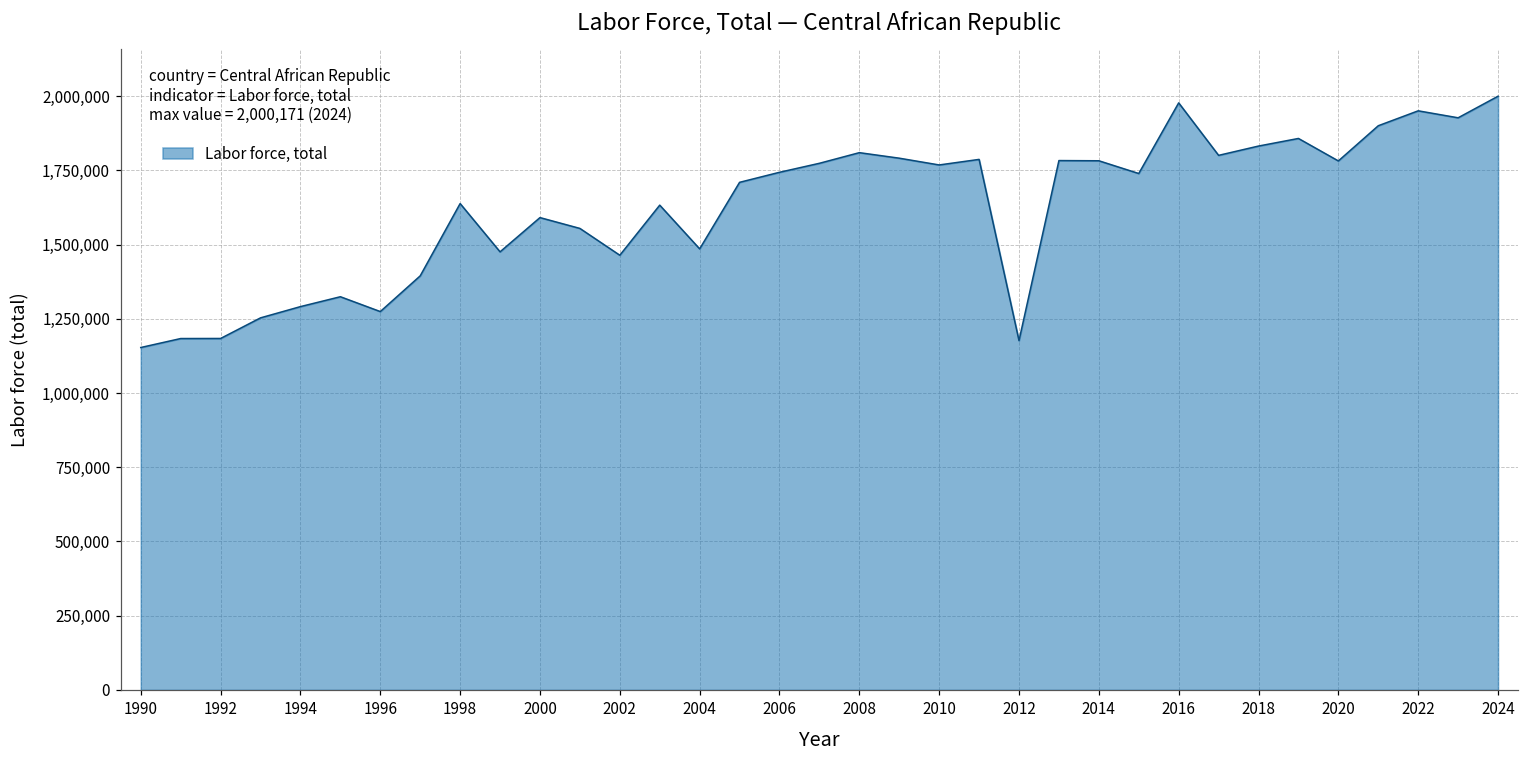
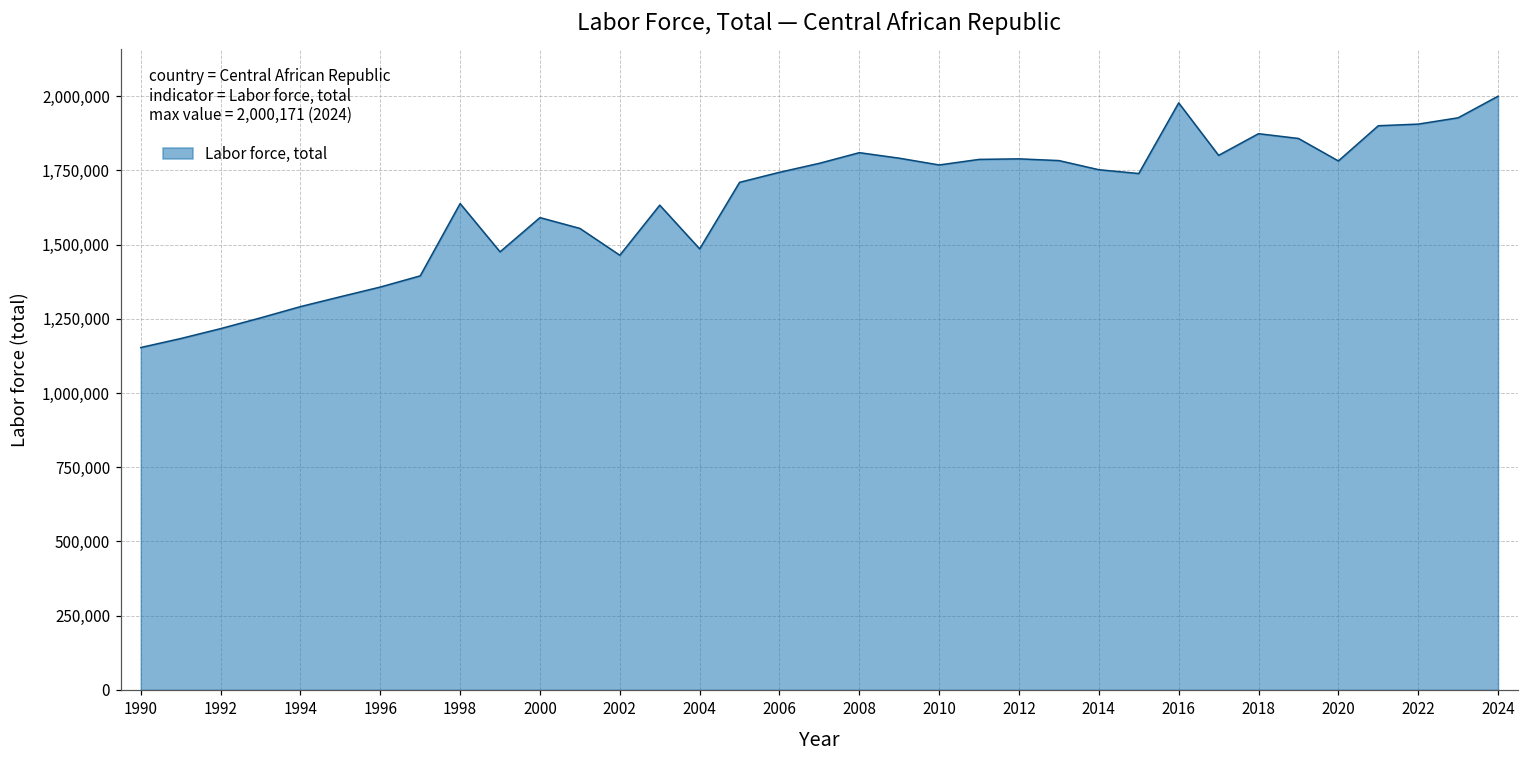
1992: 1,180,000 -> 1,220,000
1996: 1,270,000 -> 1,360,000
2012: 1,180,000 -> 1,790,000
2014: 1,780,000 -> 1,750,000
2018: 1,830,000 -> 1,870,000
2022: 1,950,000 -> 1,910,000
